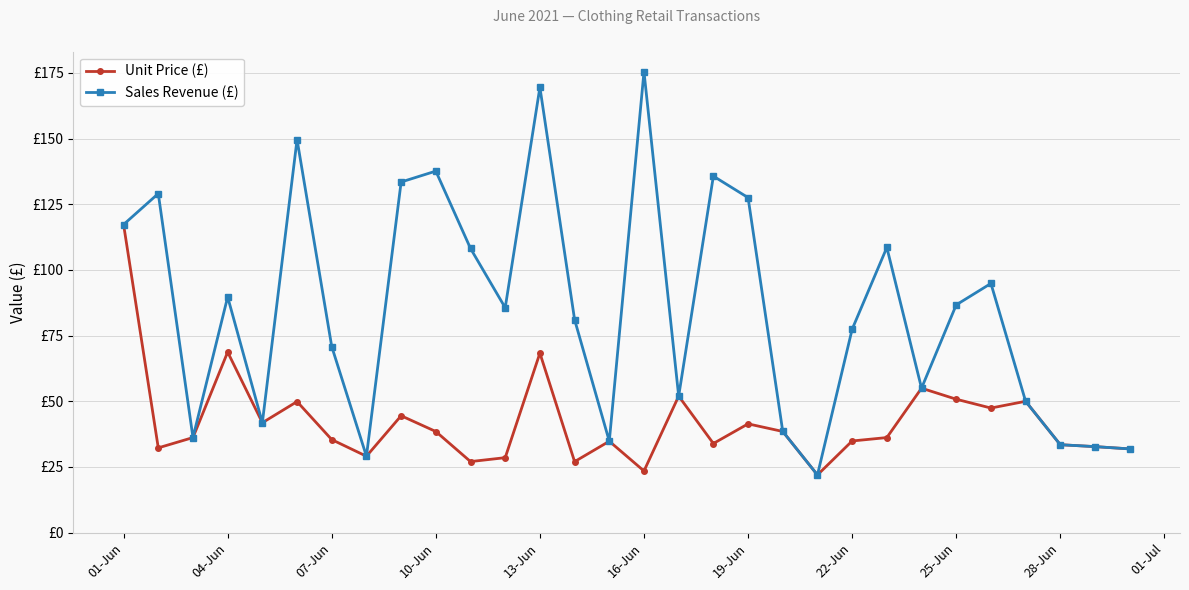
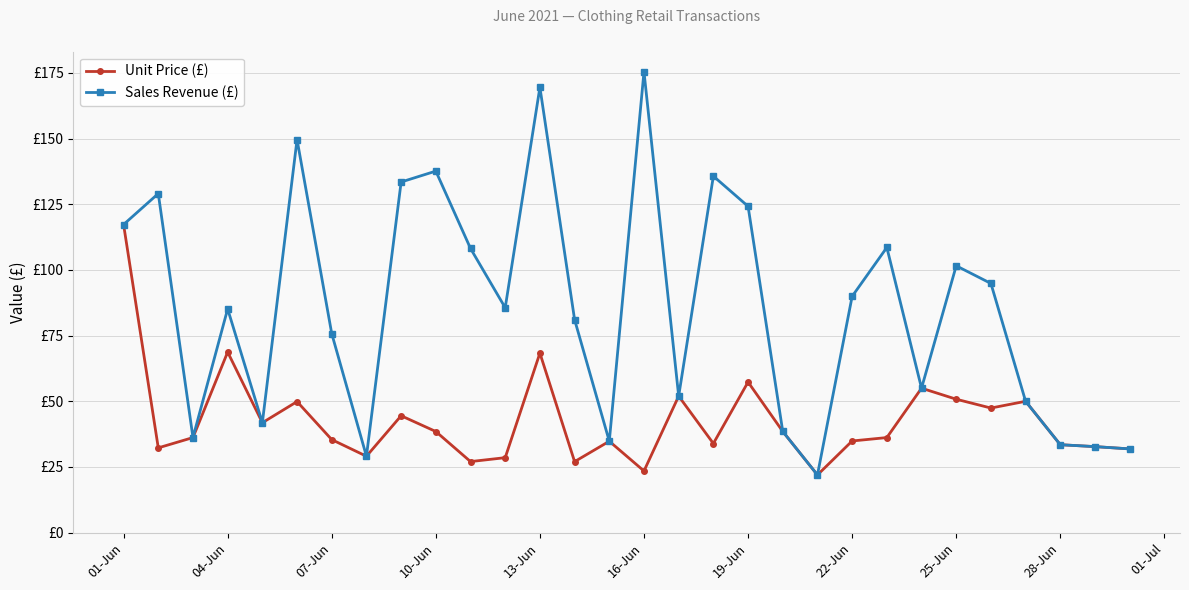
Sales Revenue (£), 04-Jun: £90 -> £85
Sales Revenue (£), 07-Jun: £71 -> £76
Unit Price (£), 19-Jun: £41 -> £57
Sales Revenue (£), 19-Jun: £128 -> £124
Sales Revenue (£), 22-Jun: £77 -> £90
Sales Revenue (£), 25-Jun: £87 -> £102
